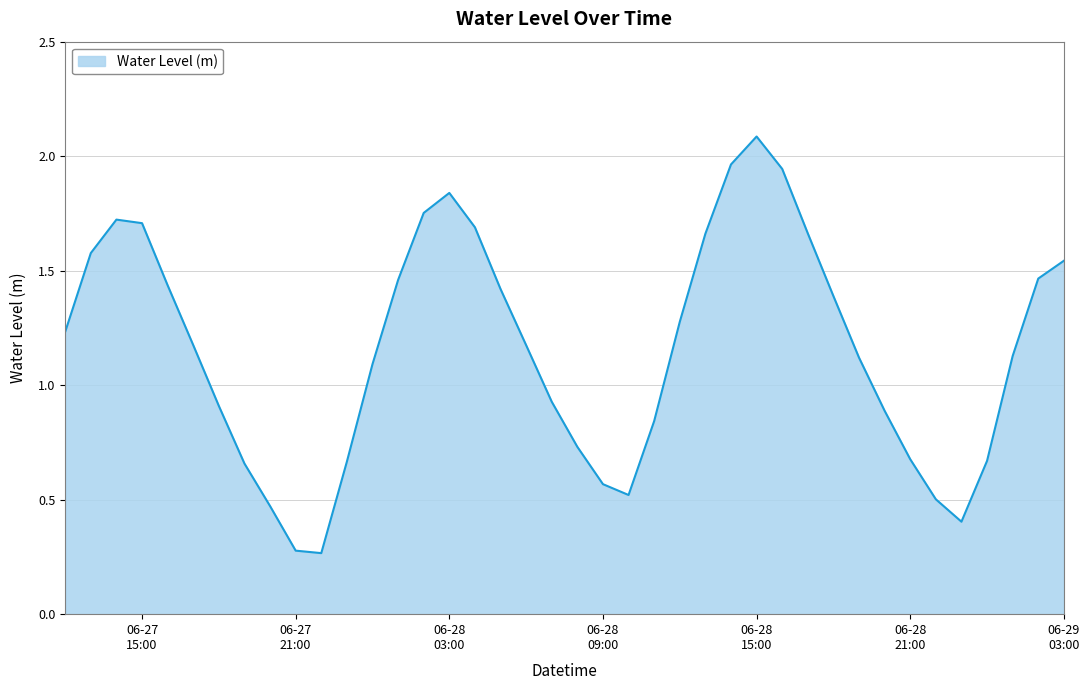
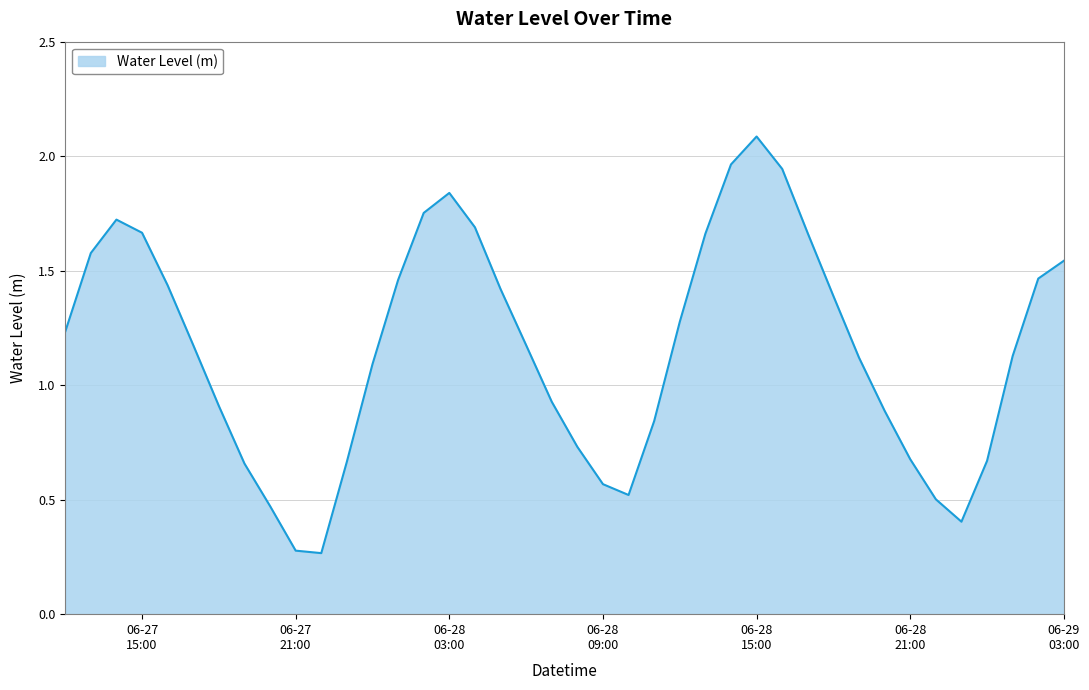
06-27 15:00: 1.71 -> 1.67
